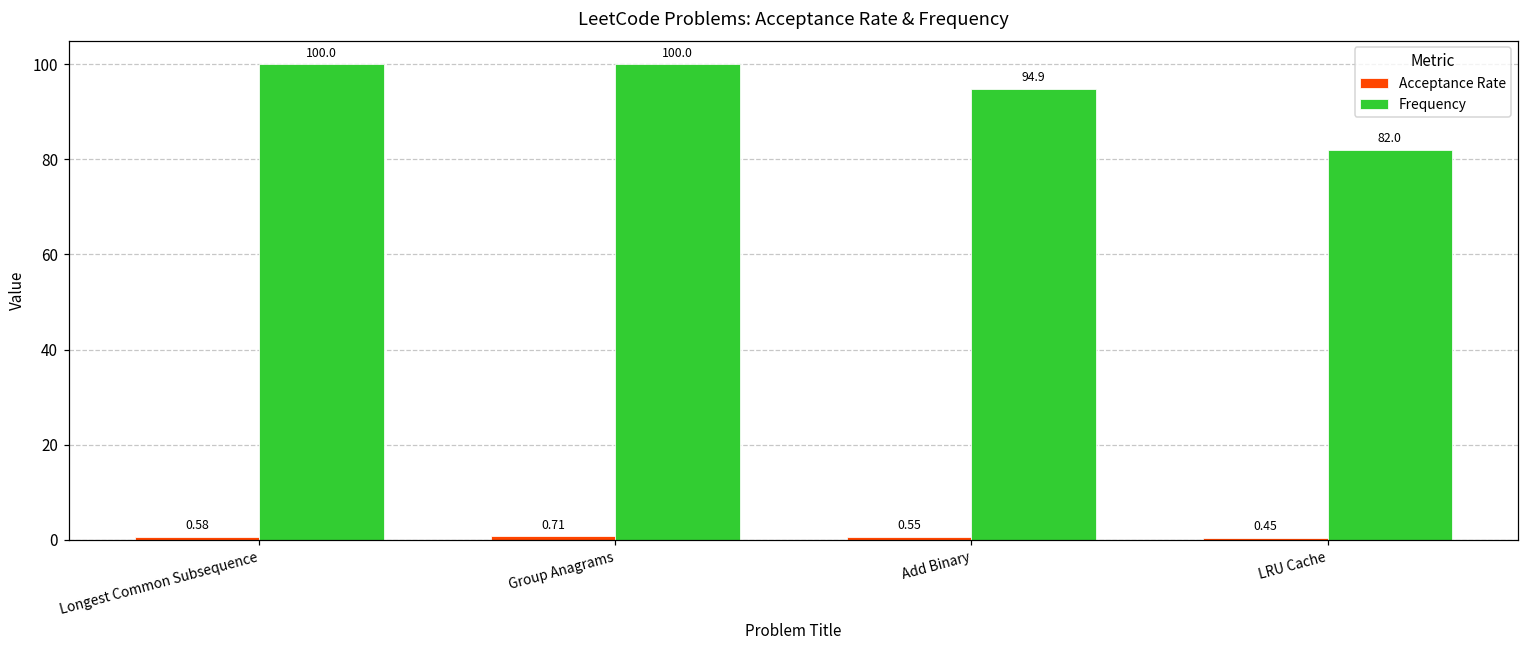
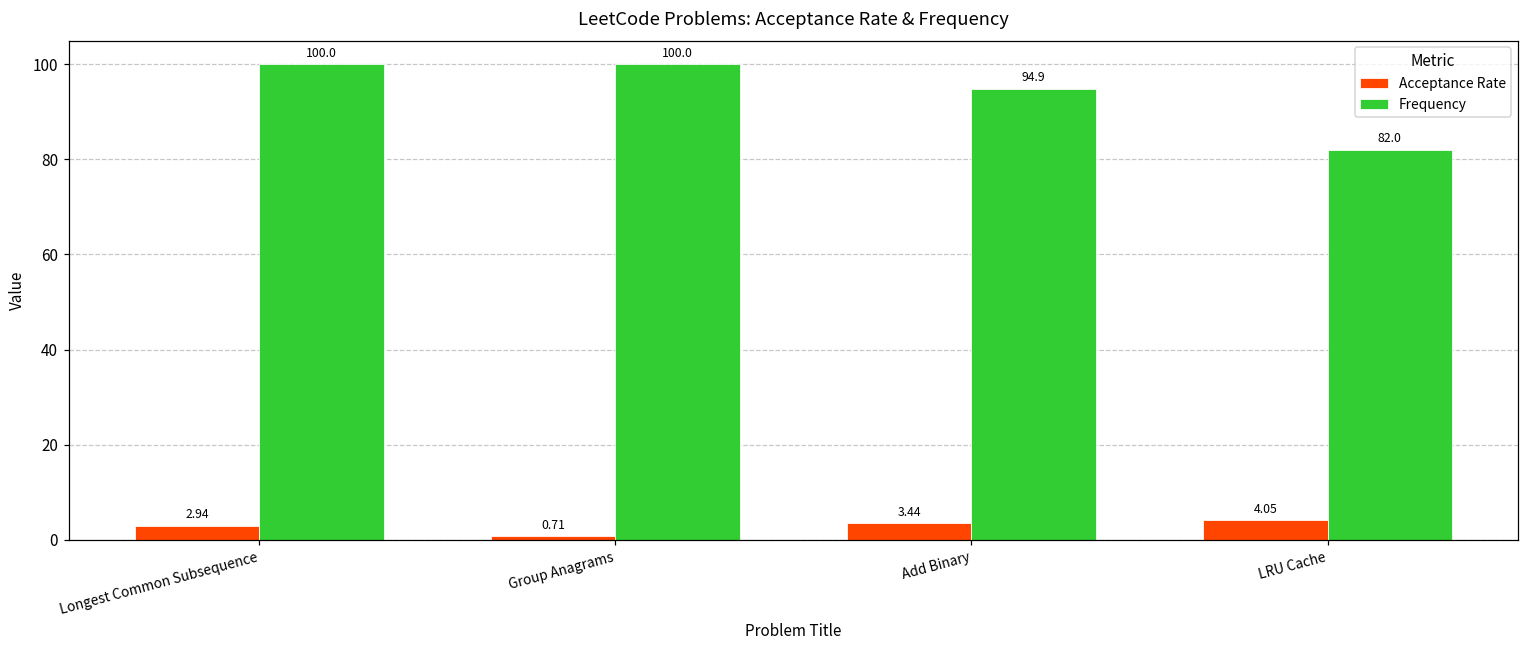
Acceptance Rate, Longest Common Subsequence: 0.58 -> 2.94
Acceptance Rate, Add Binary: 0.55 -> 3.44
Acceptance Rate, LRU Cache: 0.45 -> 4.05
